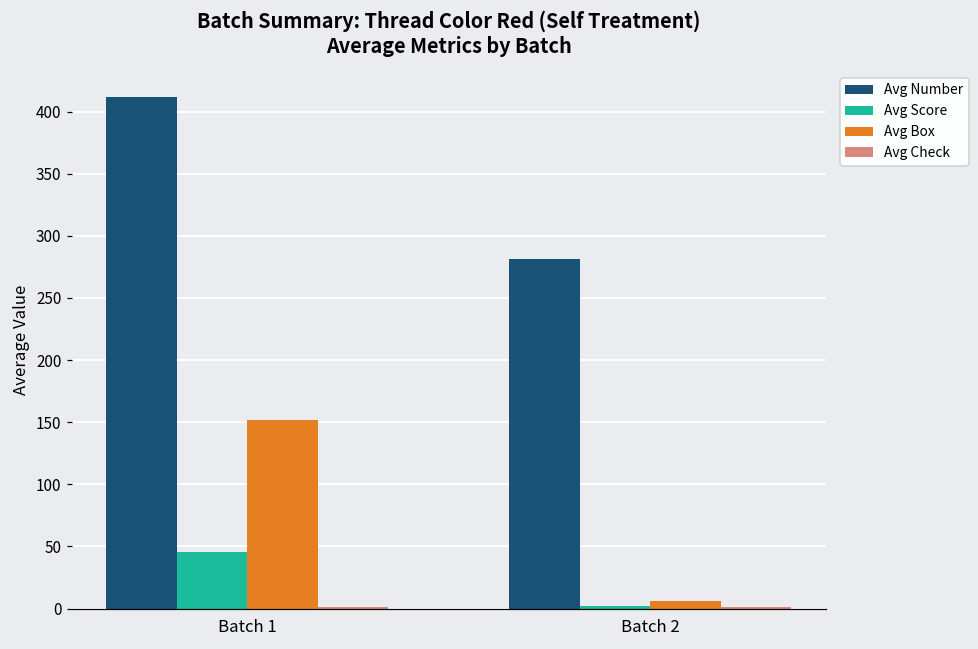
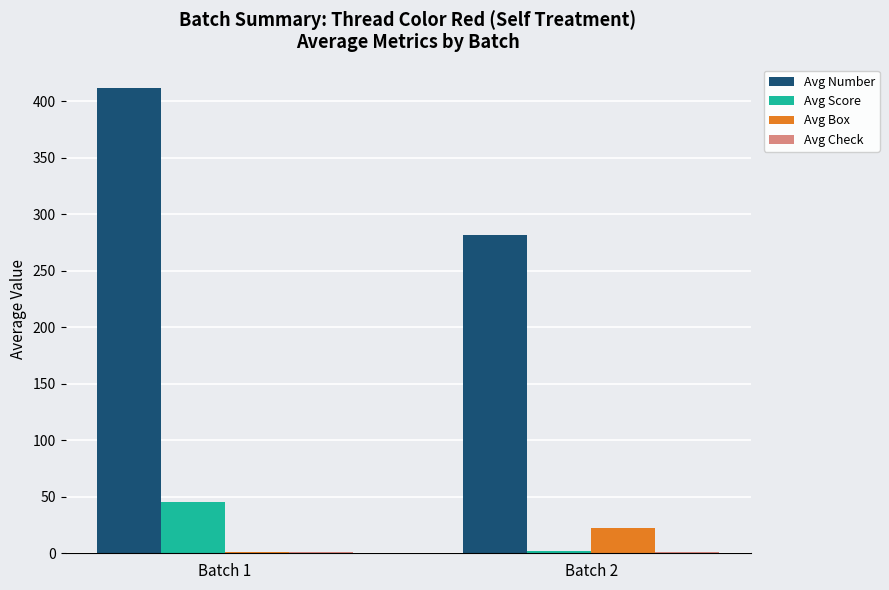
Avg Box, Batch 1: 152 -> 2
Avg Box, Batch 2: 6 -> 22
